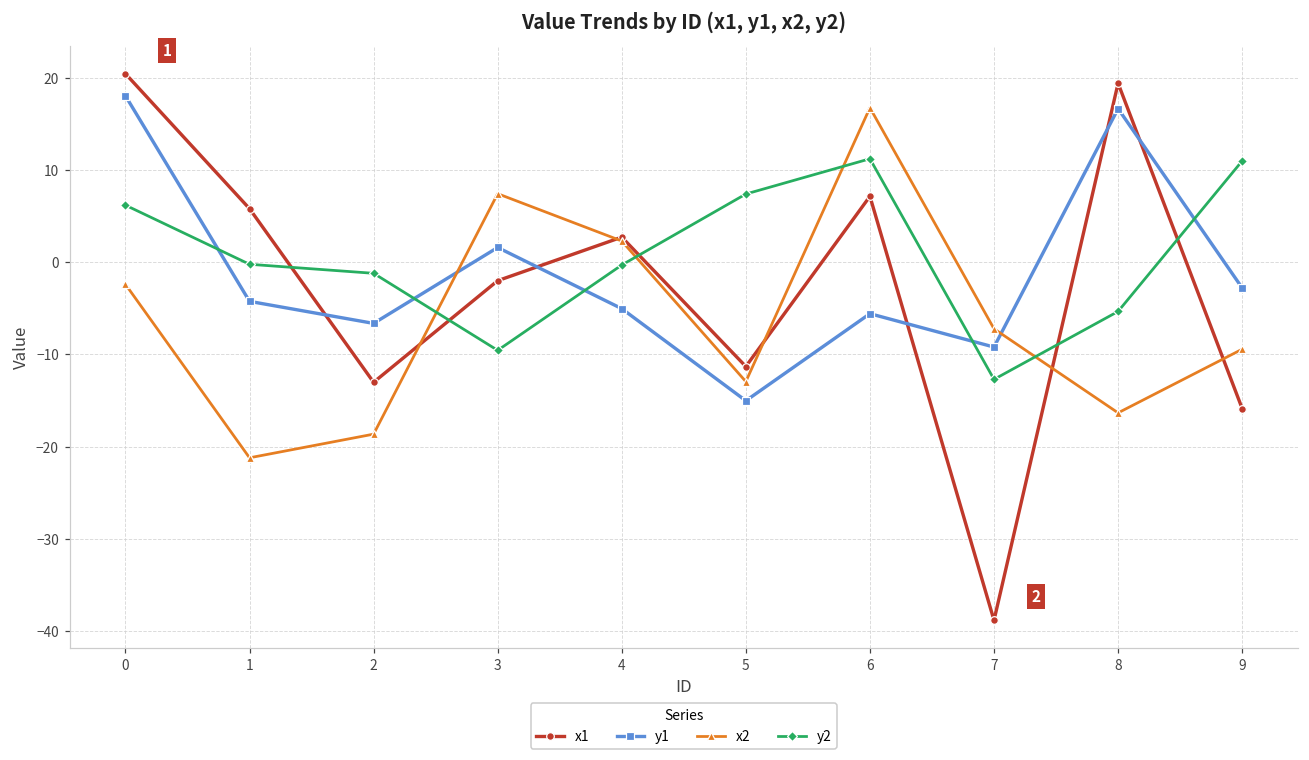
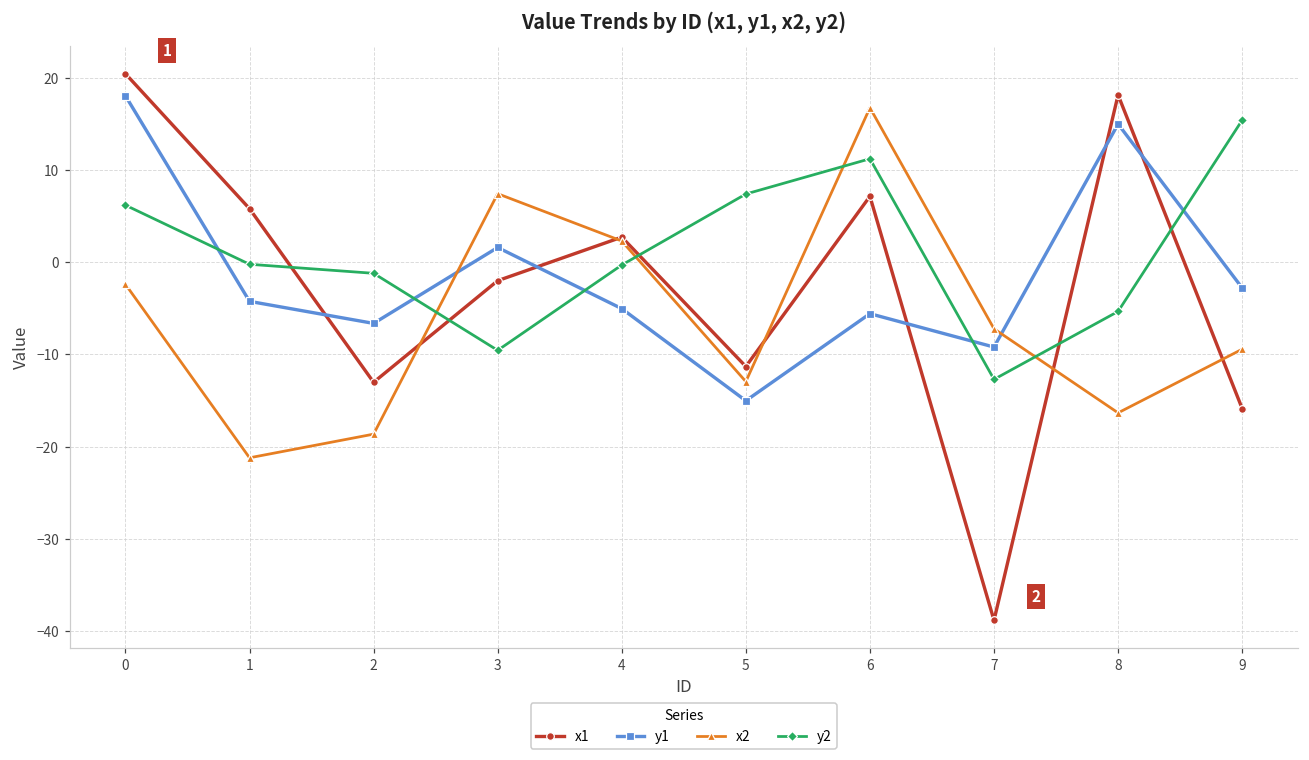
x1, 8: 19 -> 18
y1, 8: 17 -> 15
y2, 9: 11 -> 15
